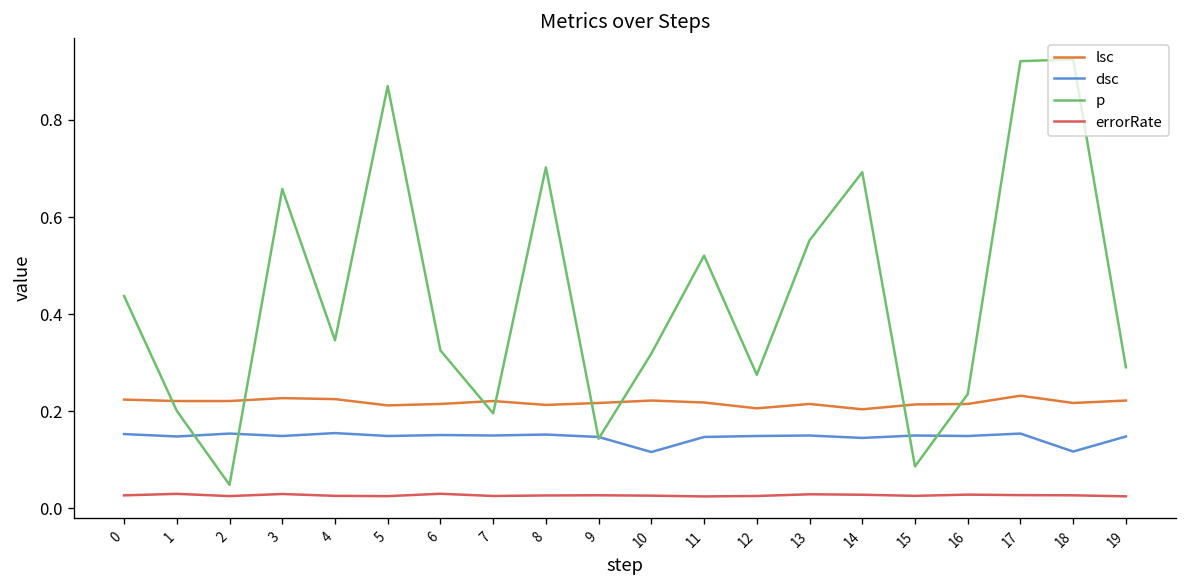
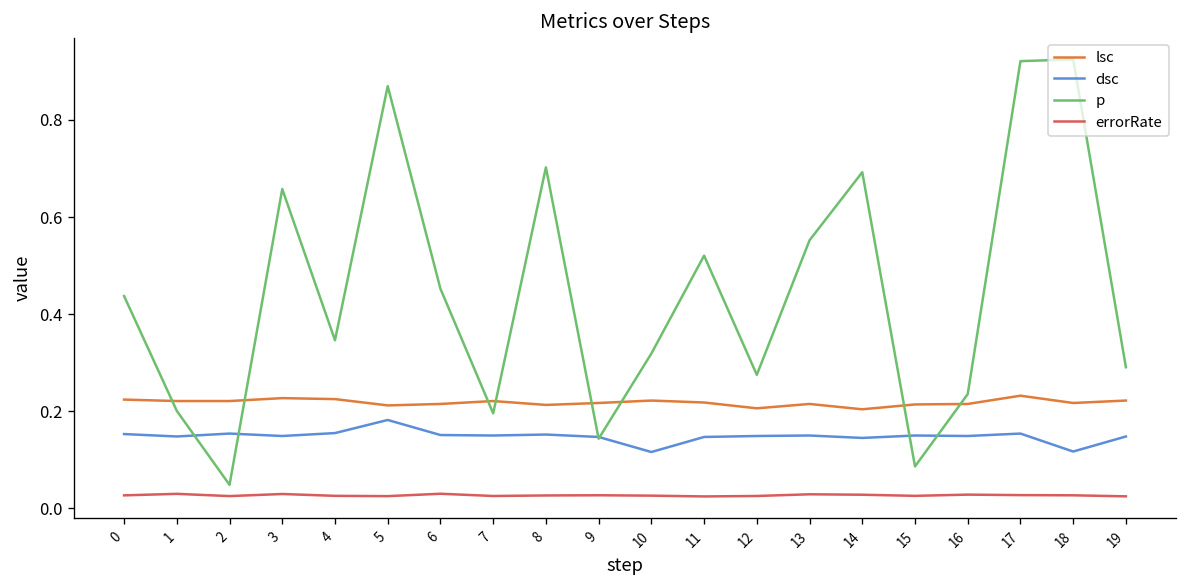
dsc, 5: 0.15 -> 0.18
p, 6: 0.33 -> 0.45
